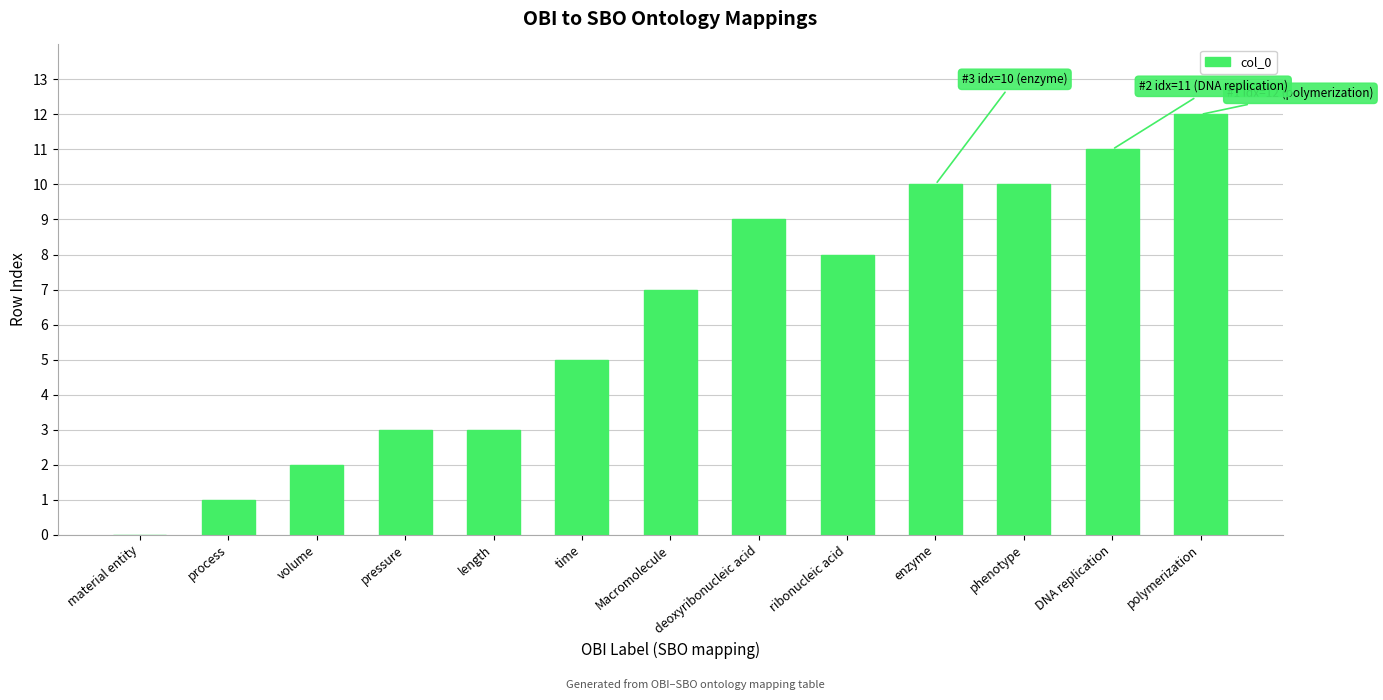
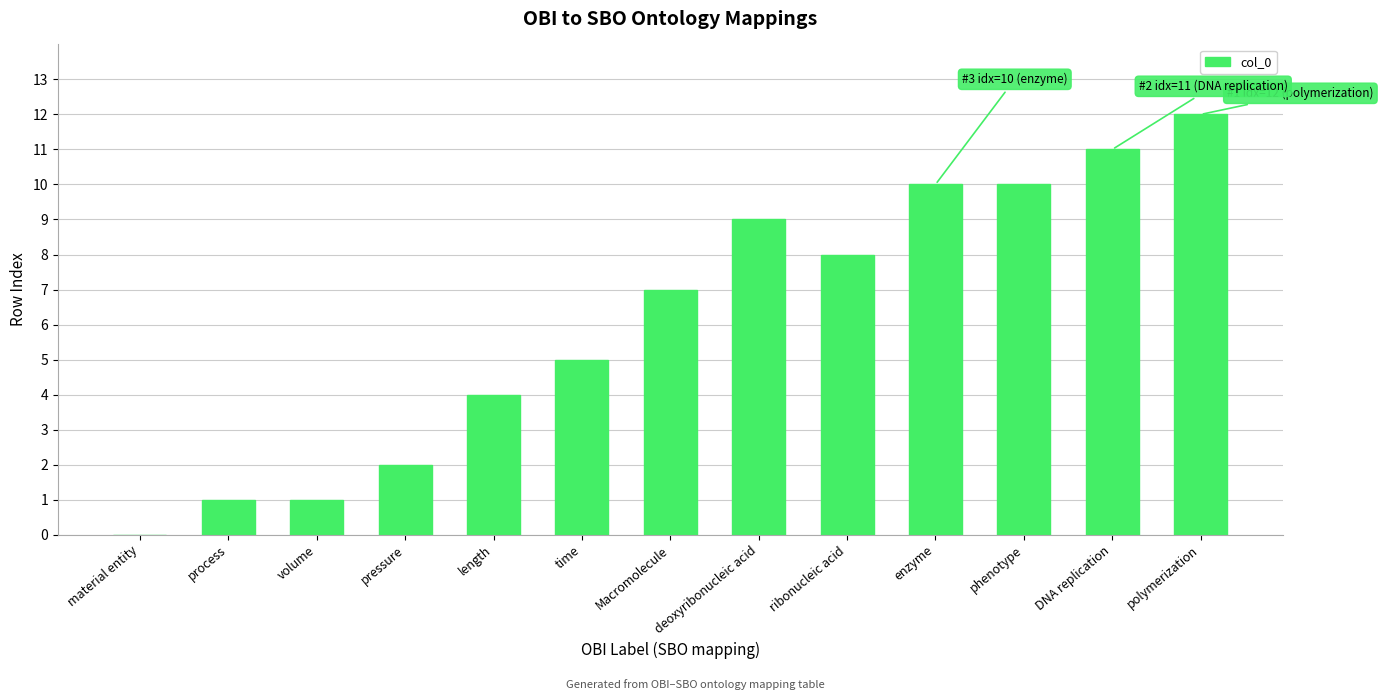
volume: 2 -> 1
pressure: 3 -> 2
length: 3 -> 4
